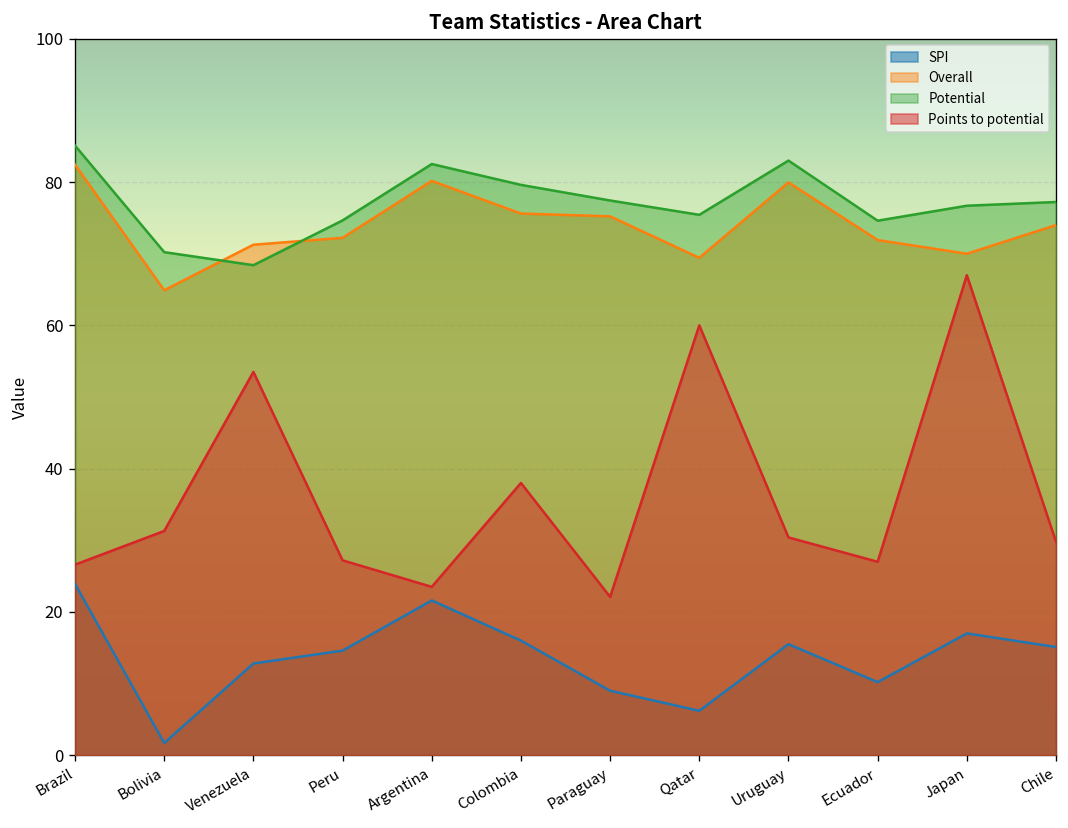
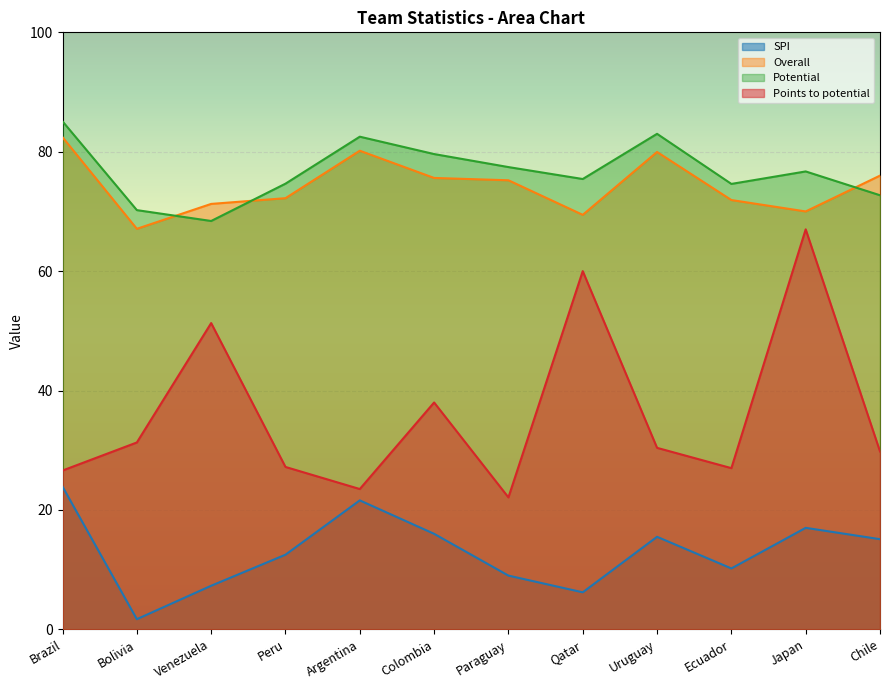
Overall, Bolivia: 65 -> 67
SPI, Venezuela: 13 -> 7
Points to potential, Venezuela: 54 -> 51
SPI, Peru: 15 -> 13
Overall, Chile: 74 -> 76
Potential, Chile: 77 -> 73
